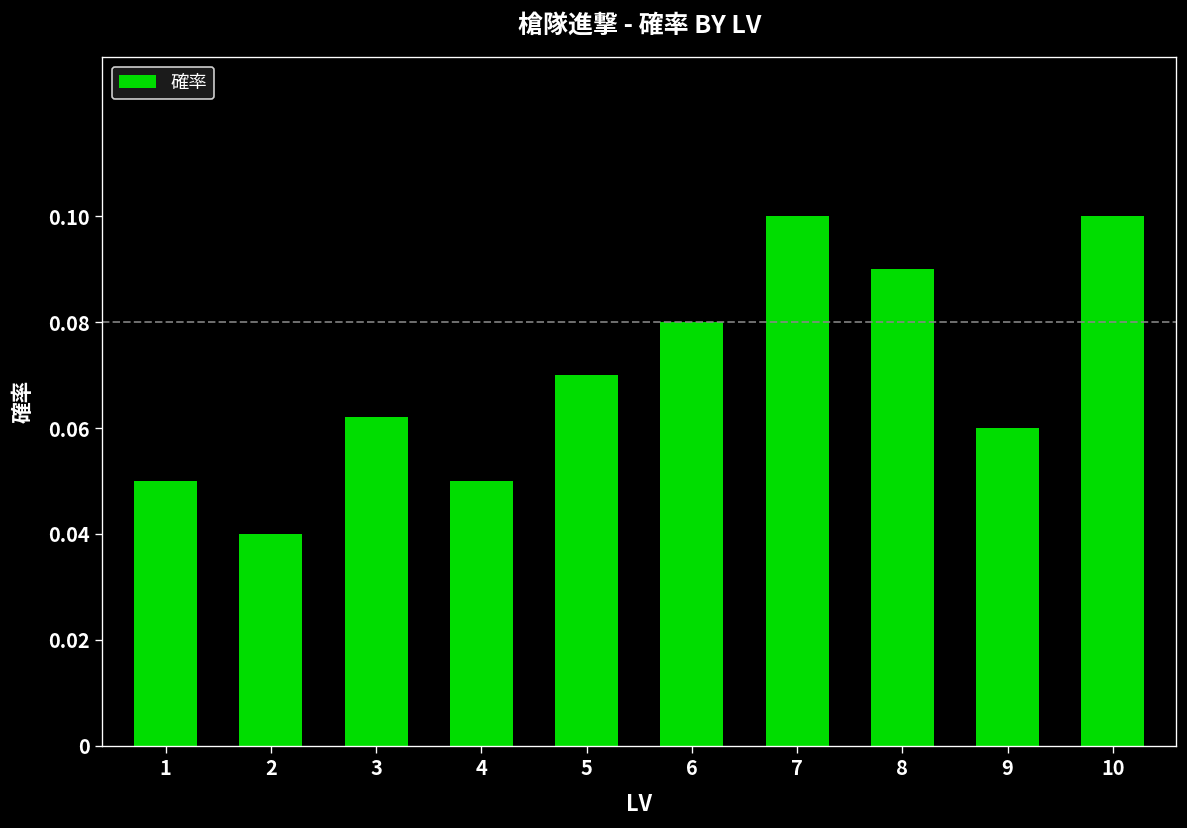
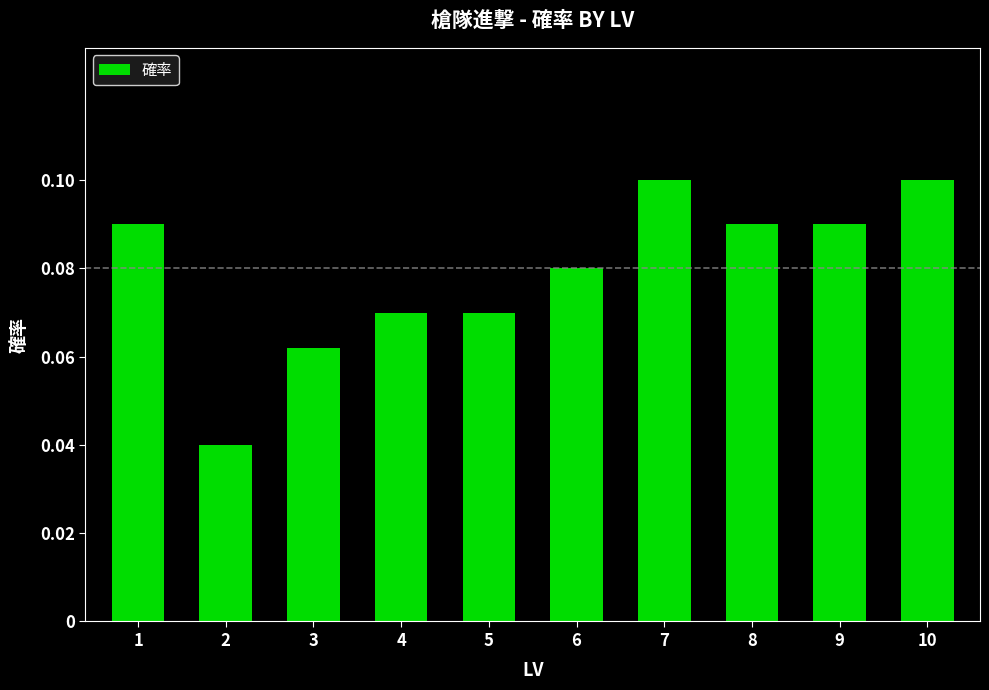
1: 0.05 -> 0.09
4: 0.05 -> 0.07
9: 0.06 -> 0.09
